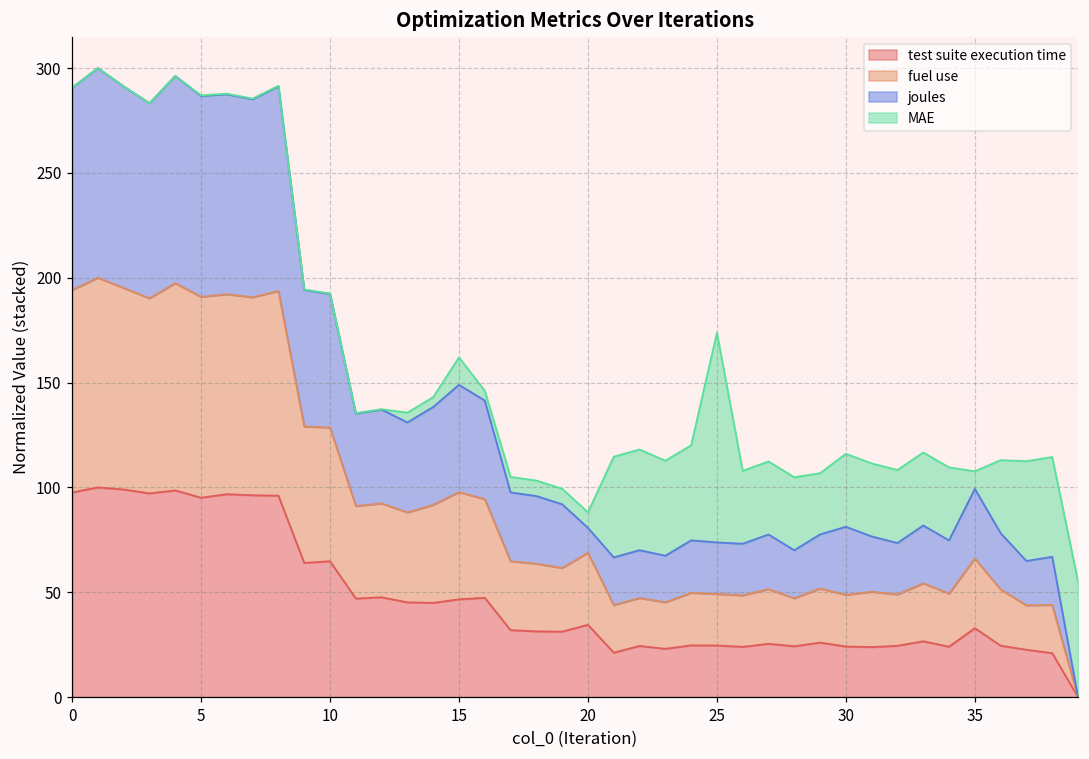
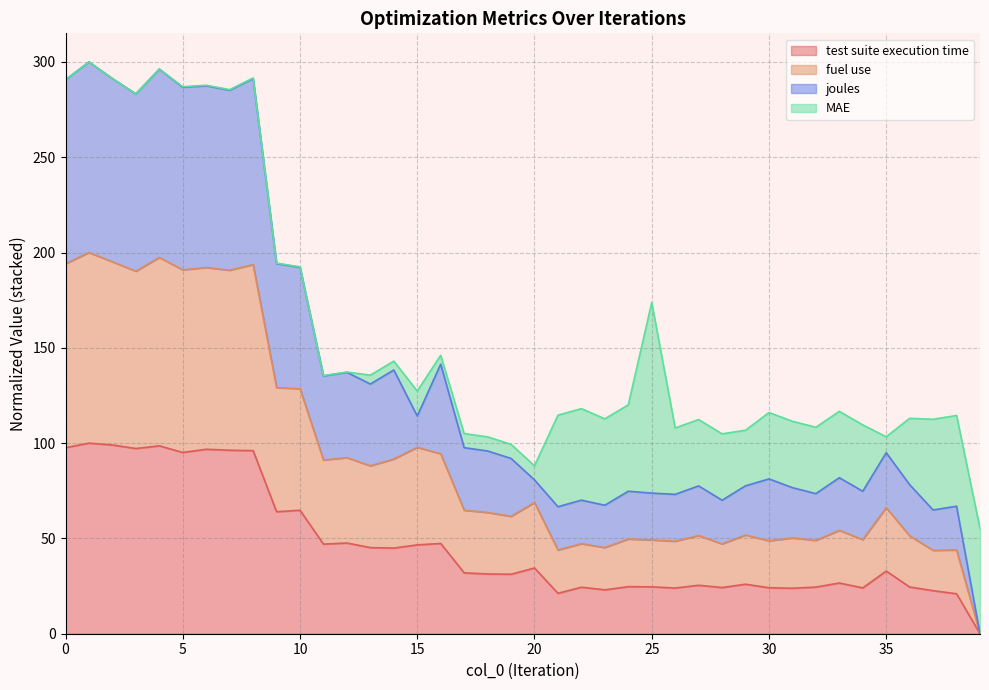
joules, 15: 51 -> 16
joules, 35: 33 -> 29
